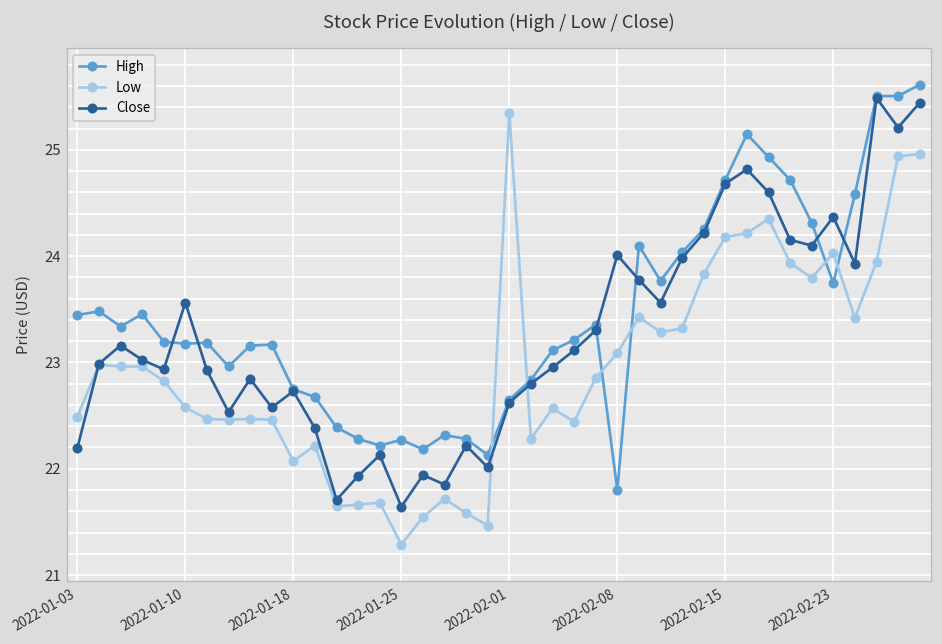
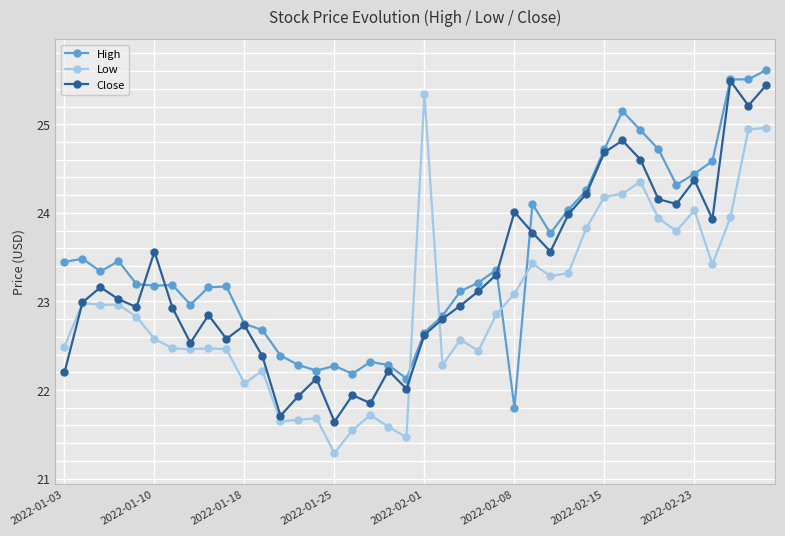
High, 2022-02-23: 23.7 -> 24.4
